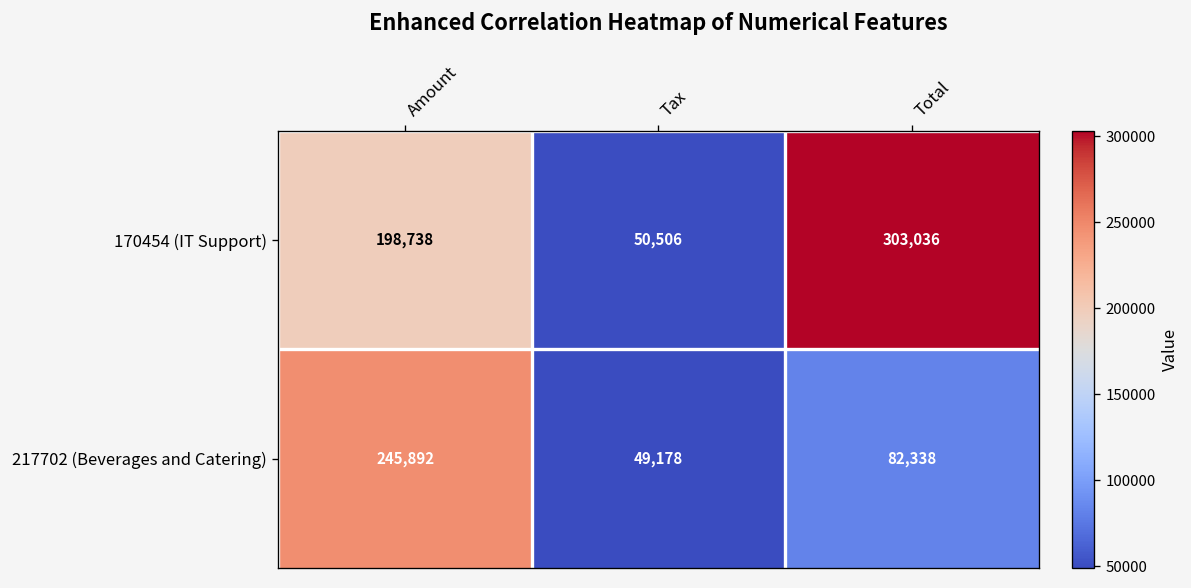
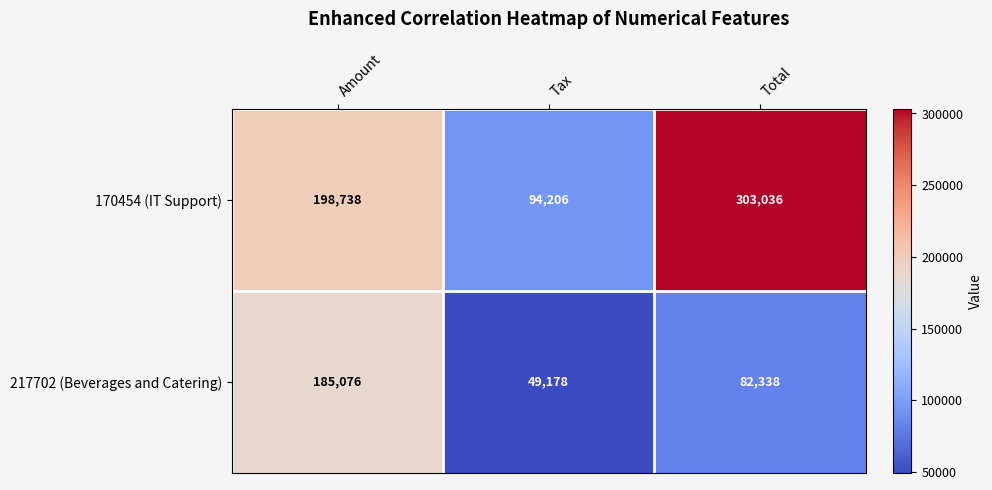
170454 (IT Support), Tax: 50,506 -> 94,206
217702 (Beverages and Catering), Amount: 245,892 -> 185,076
